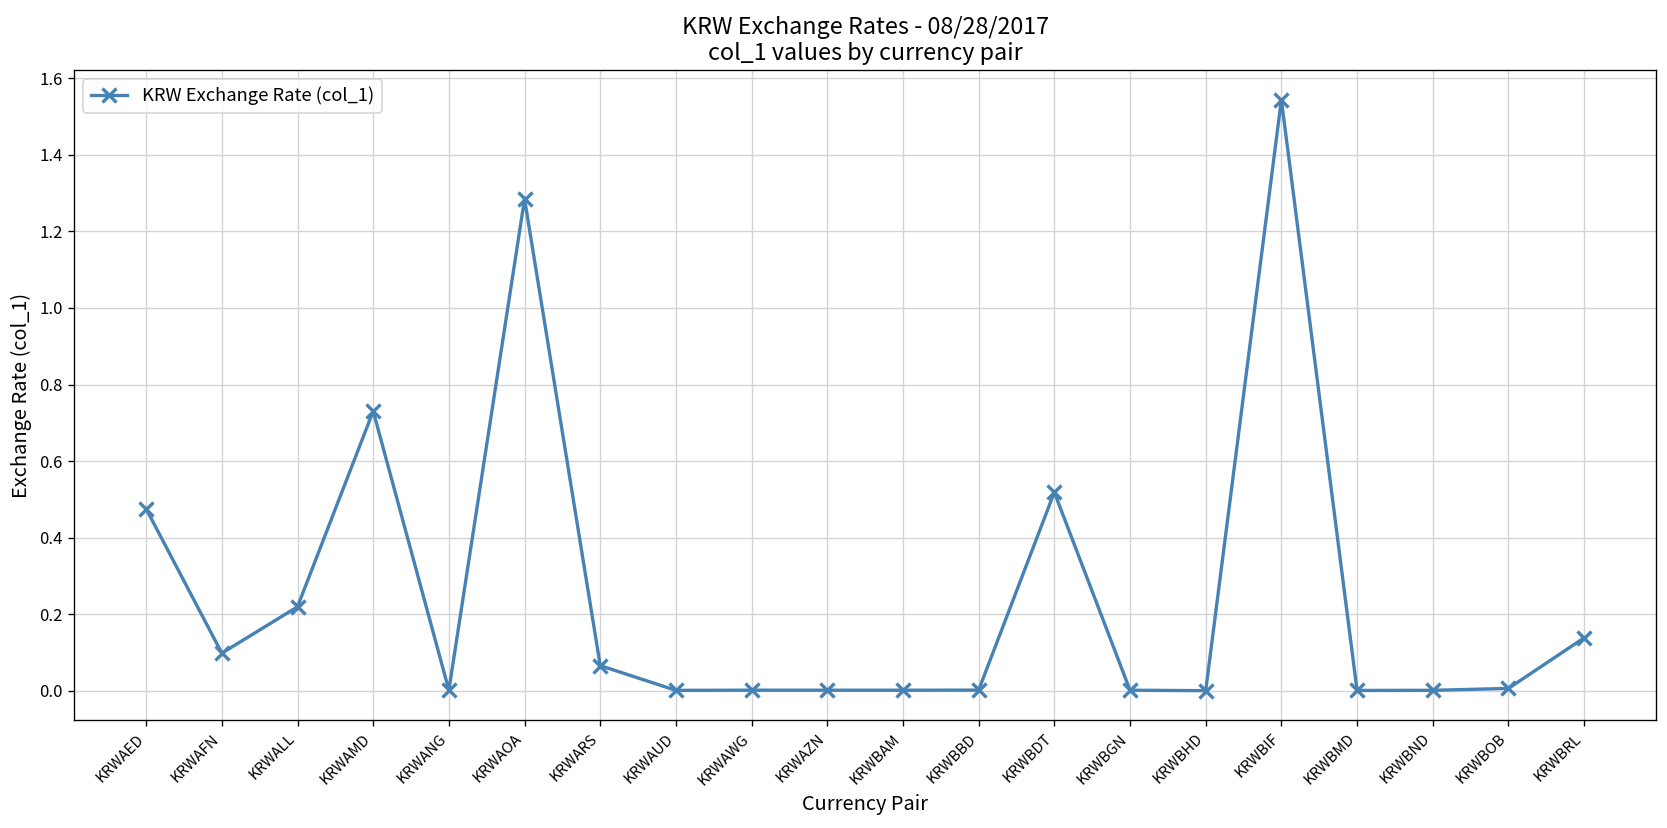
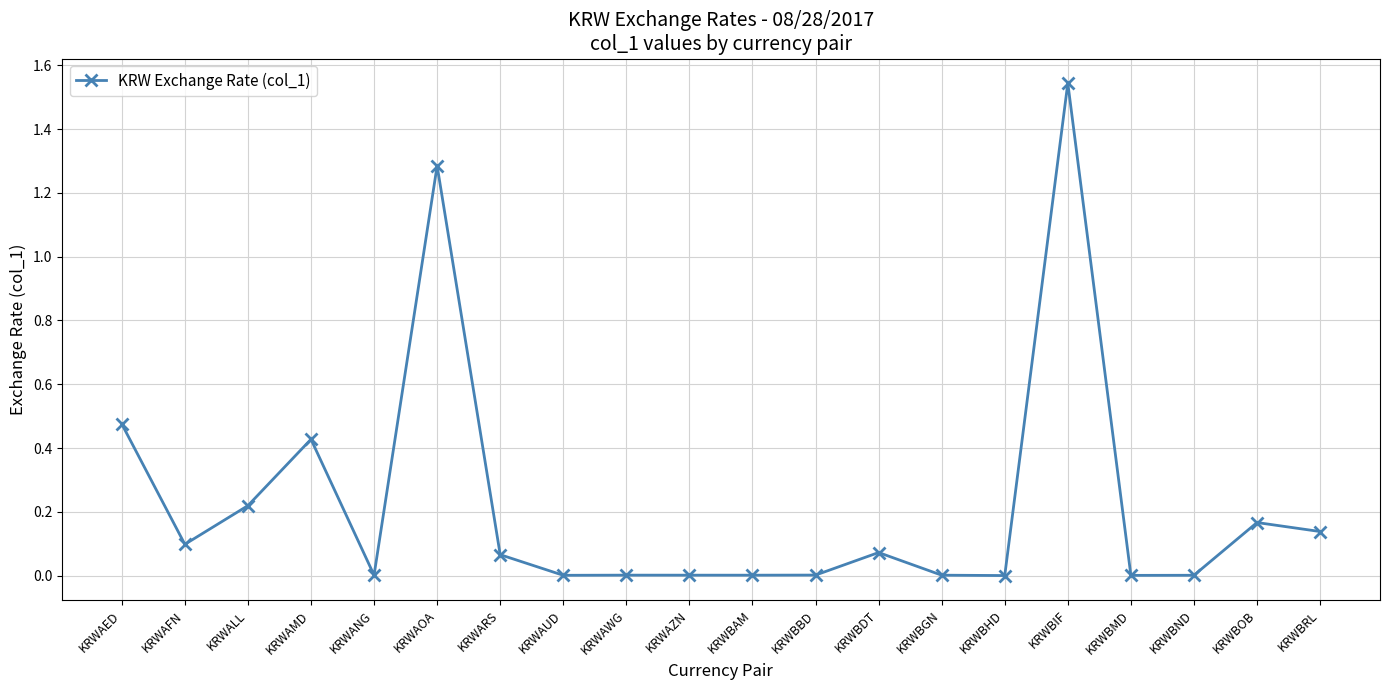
KRWAMD: 0.73 -> 0.43
KRWBDT: 0.52 -> 0.07
KRWBOB: 0.01 -> 0.17
